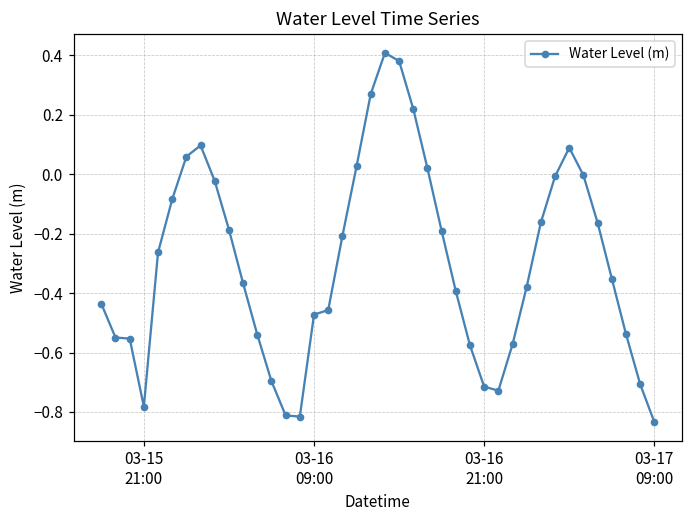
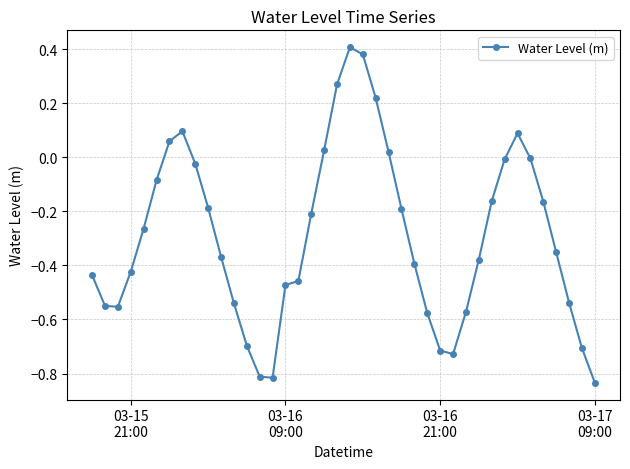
03-15 21:00: -0.78 -> -0.42
